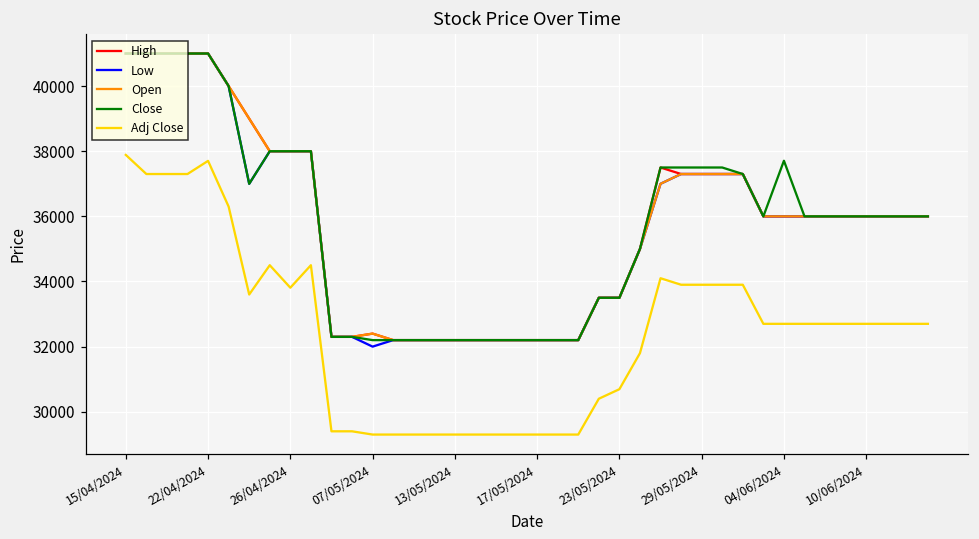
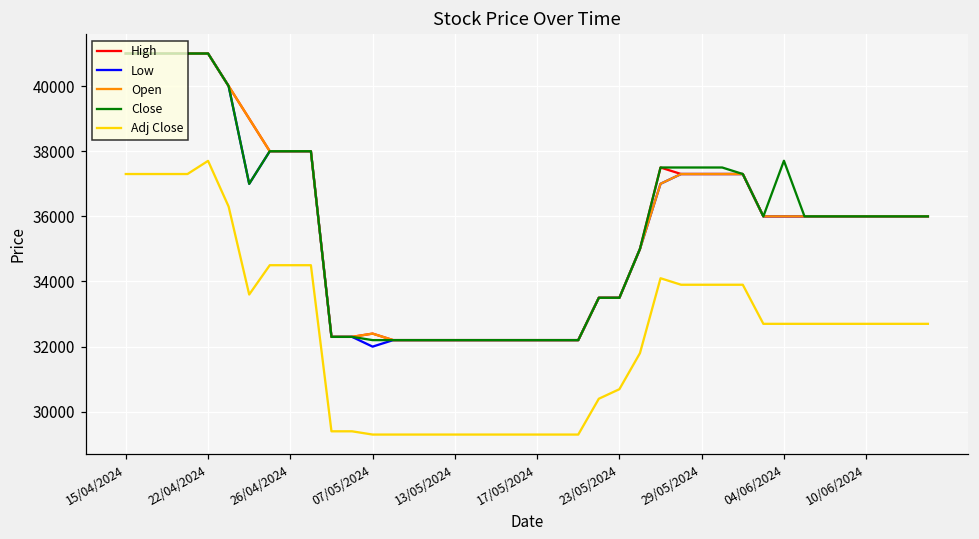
Adj Close, 15/04/2024: 37900 -> 37300
Adj Close, 26/04/2024: 33800 -> 34500
